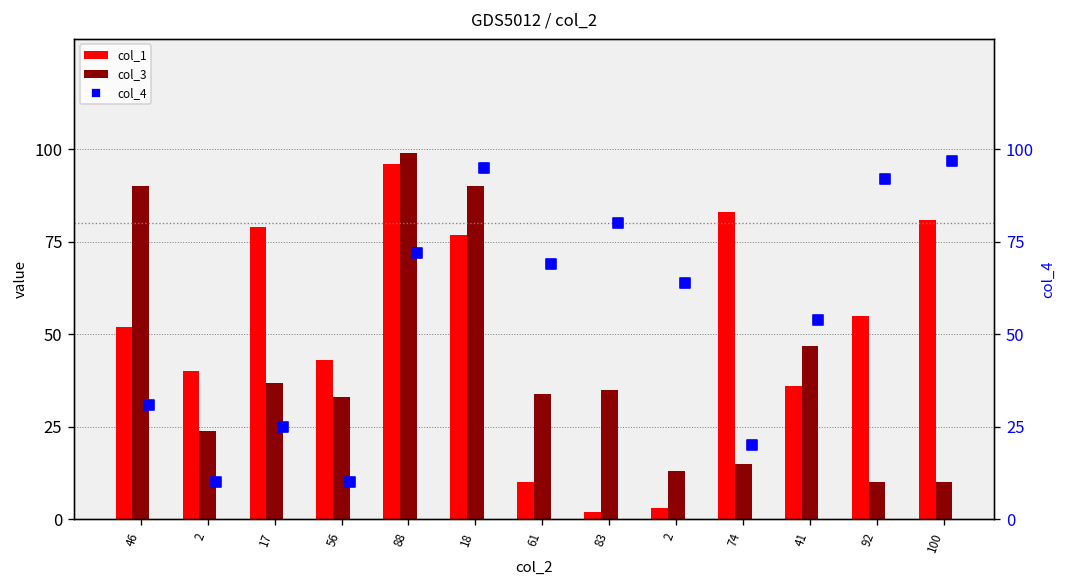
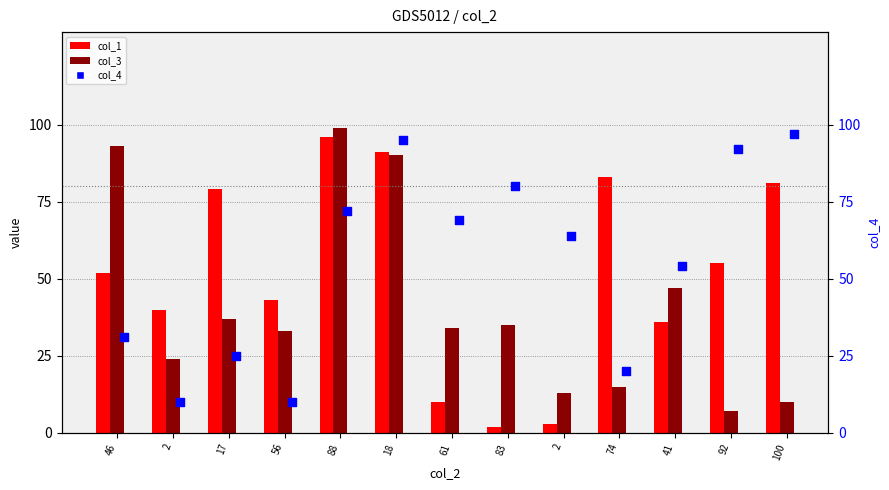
col_3, 46: 90 -> 93
col_1, 18: 77 -> 91
col_3, 92: 10 -> 7
